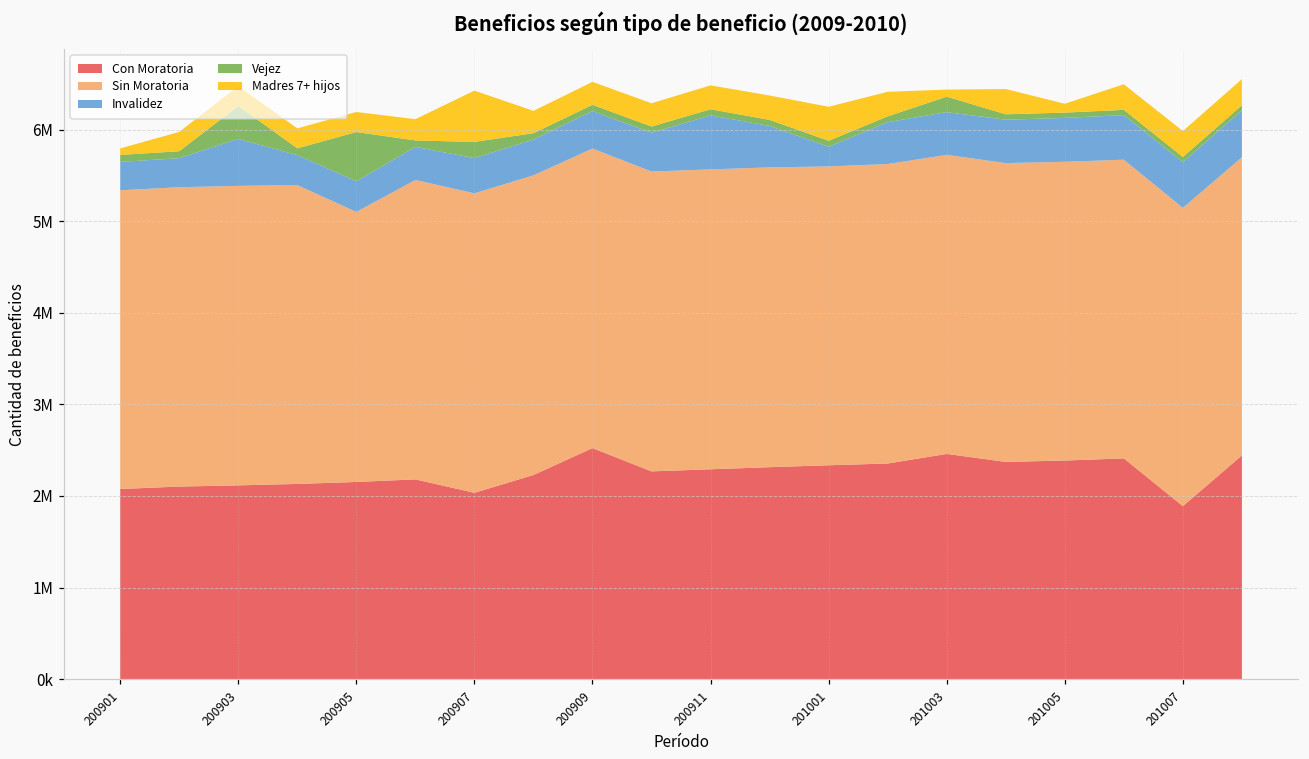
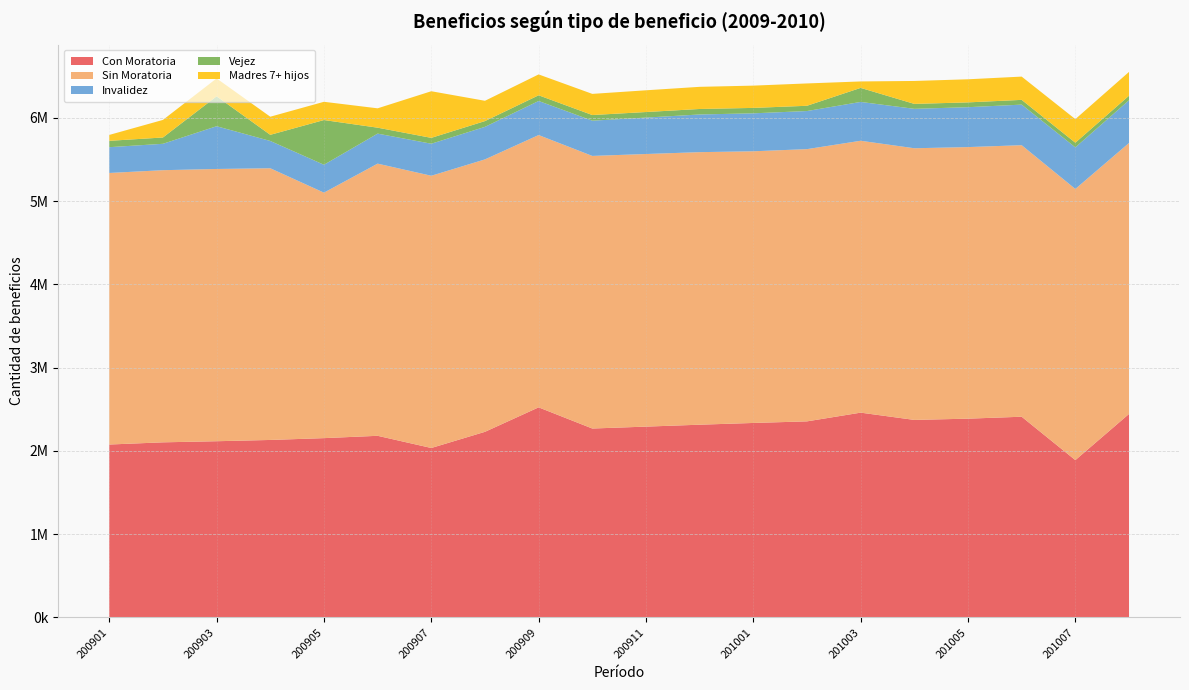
Vejez, 200907: 200000 -> 100000
Invalidez, 200911: 600000 -> 400000
Invalidez, 201001: 200000 -> 500000
Madres 7+ hijos, 201001: 400000 -> 300000
Madres 7+ hijos, 201005: 100000 -> 300000
